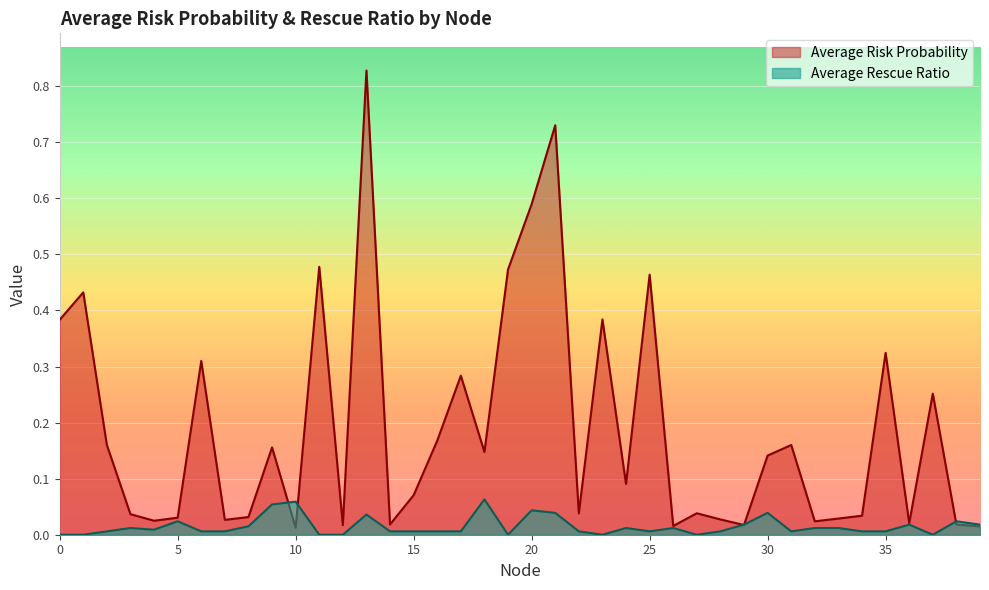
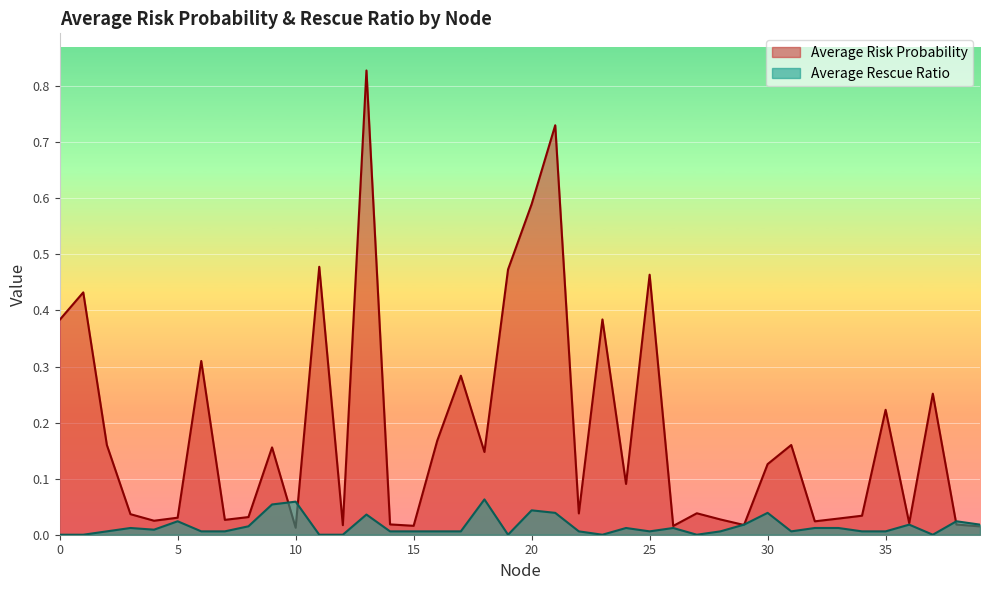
Average Risk Probability, 15: 0.07 -> 0.02
Average Risk Probability, 30: 0.14 -> 0.13
Average Risk Probability, 35: 0.32 -> 0.22
